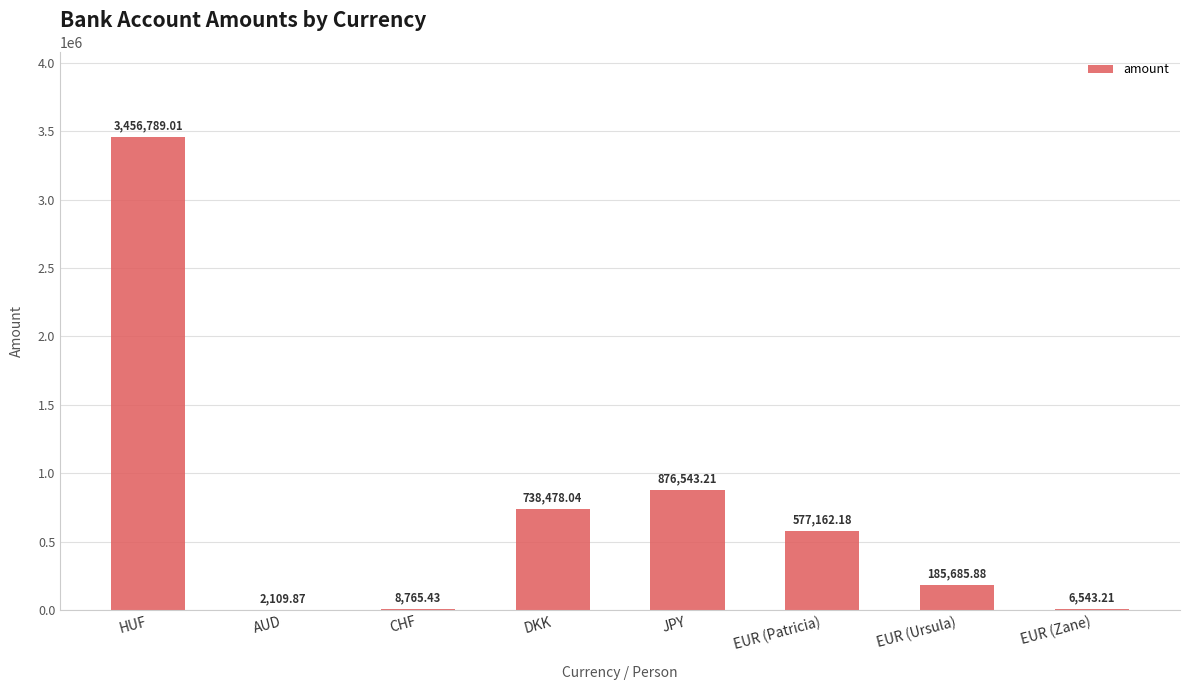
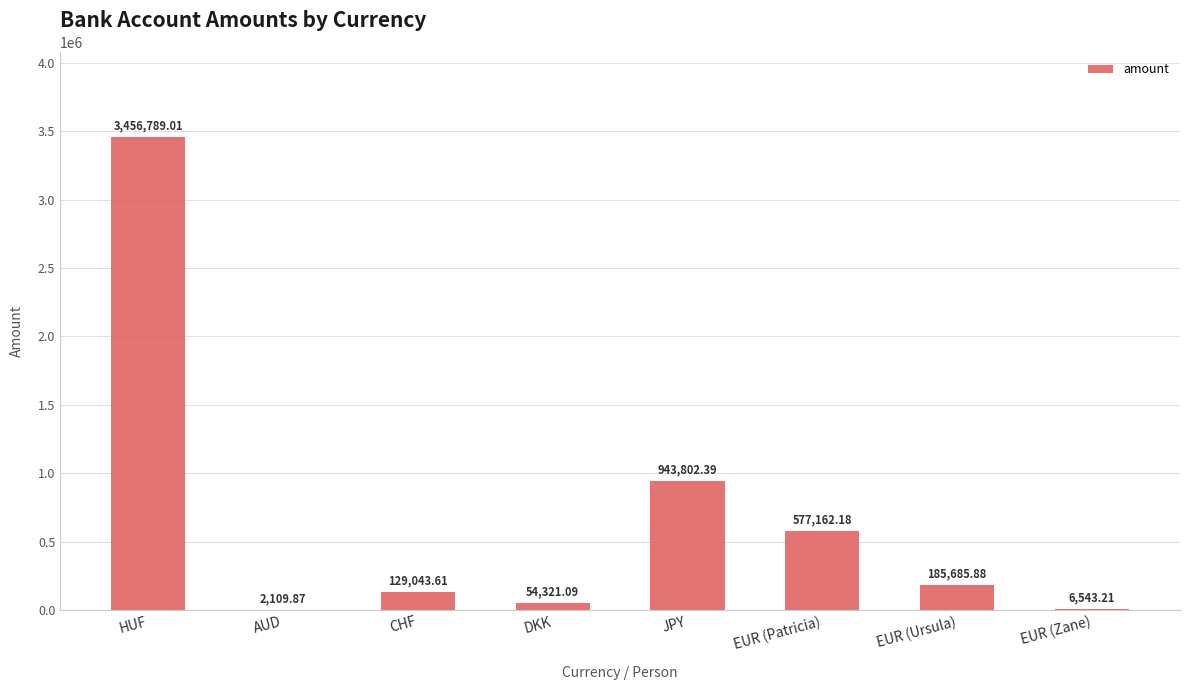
CHF: 8,765.43 -> 129,043.61
DKK: 738,478.04 -> 54,321.09
JPY: 876,543.21 -> 943,802.39
